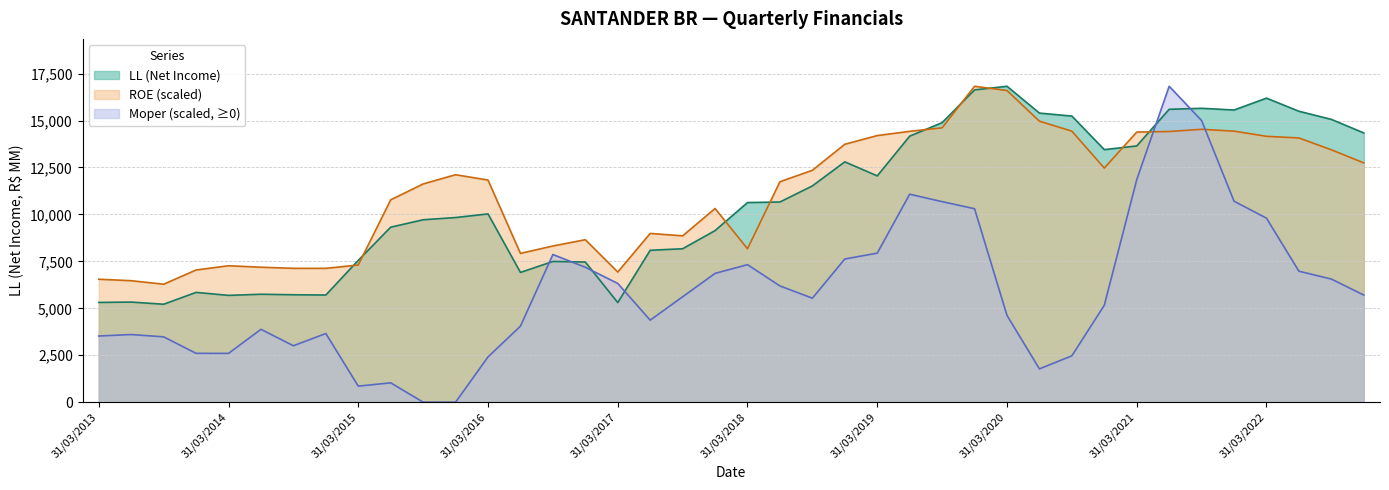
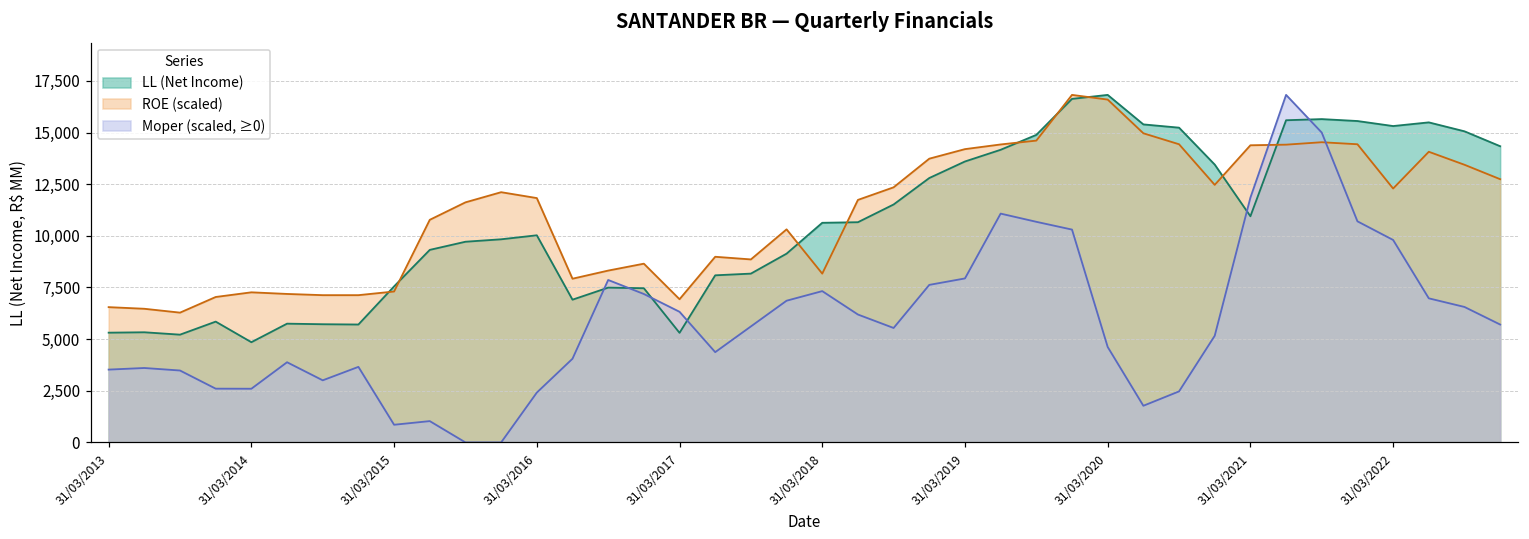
LL (Net Income), 31/03/2014: 5,700 -> 4,900
LL (Net Income), 31/03/2019: 12,100 -> 13,600
LL (Net Income), 31/03/2021: 13,600 -> 10,900
LL (Net Income), 31/03/2022: 16,200 -> 15,300
ROE (scaled), 31/03/2022: 14,200 -> 12,300
